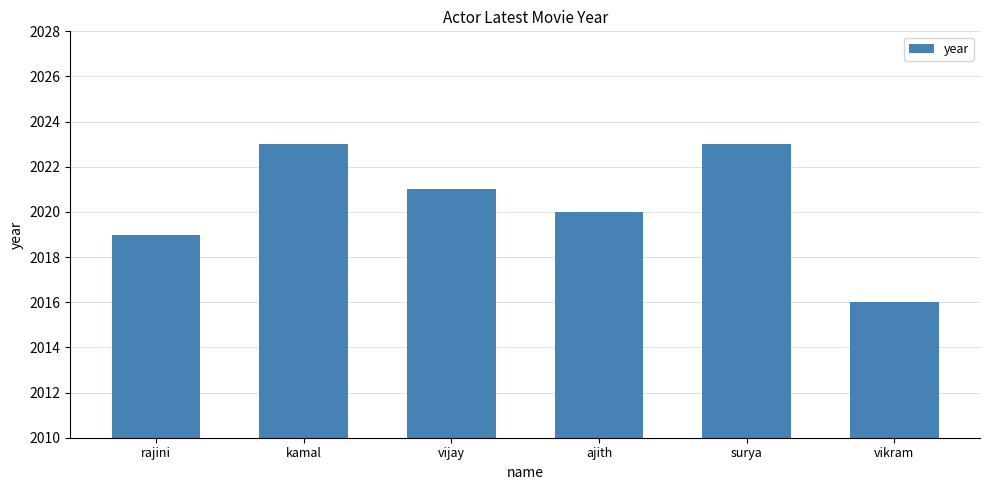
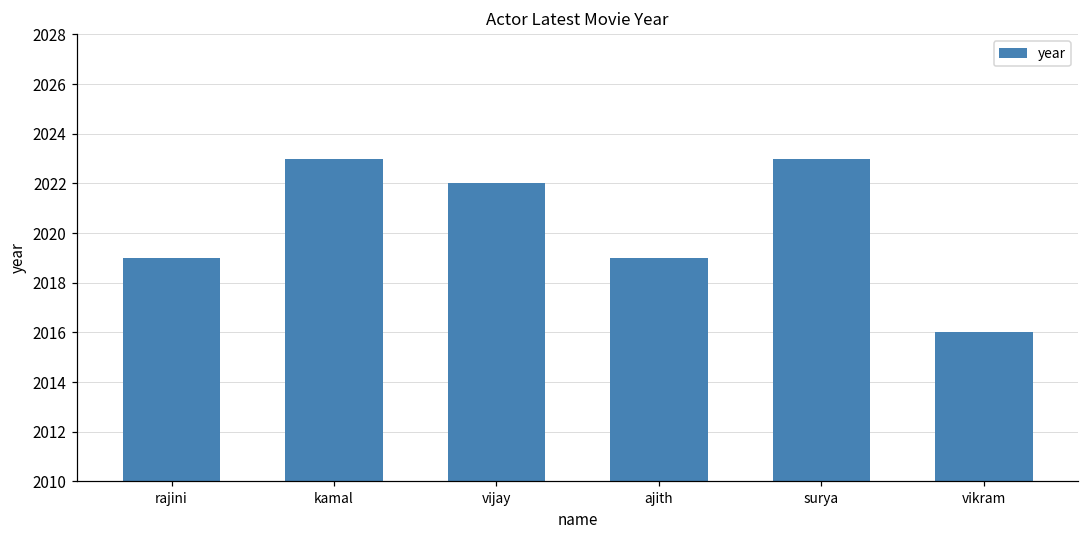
vijay: 2021 -> 2022
ajith: 2020 -> 2019
